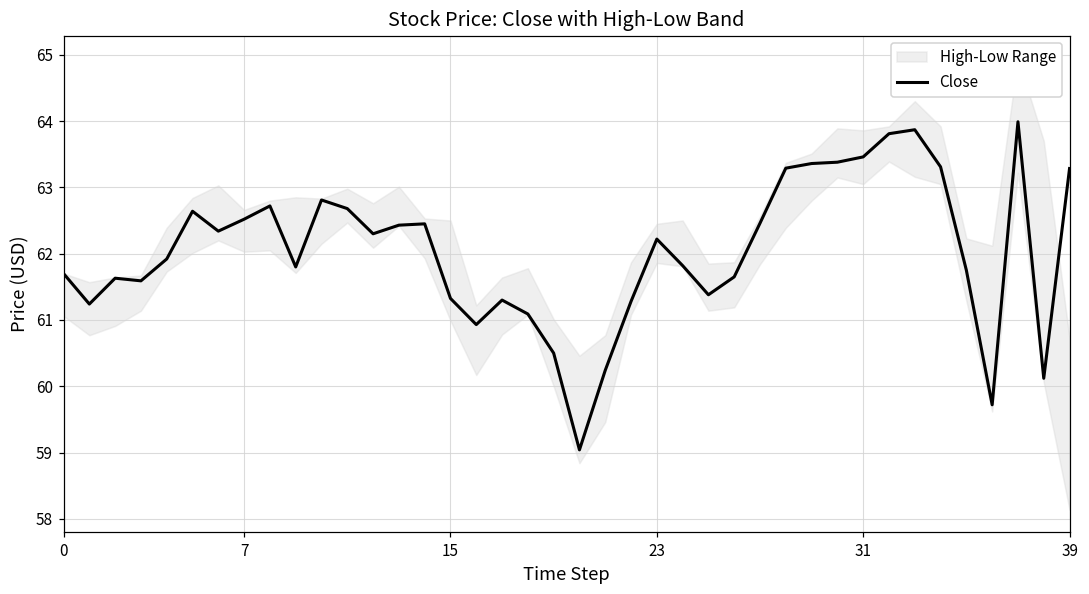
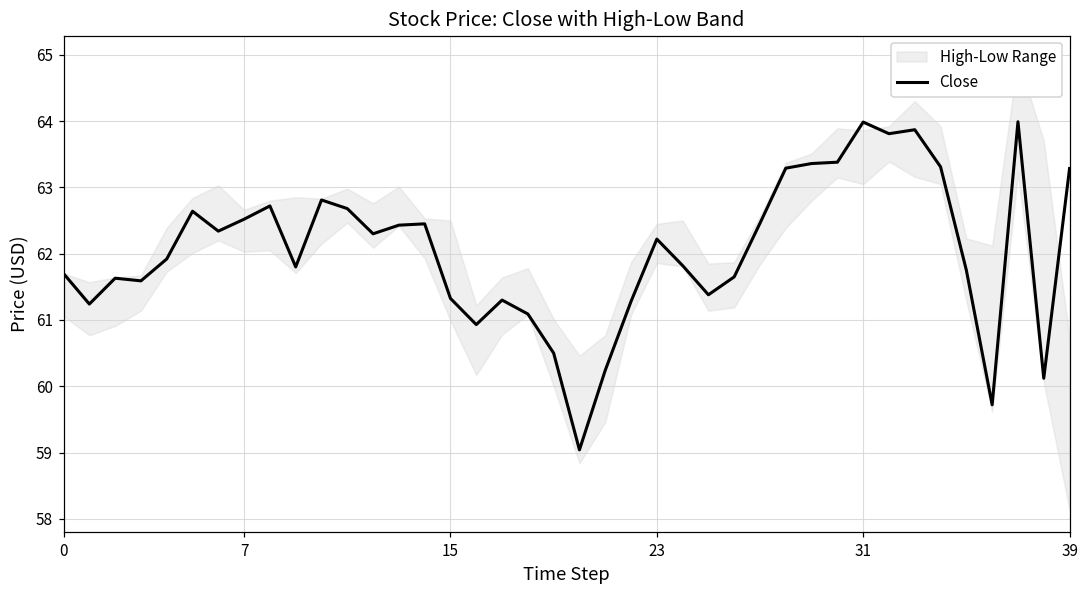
Close, 31: 63.5 -> 64.0
